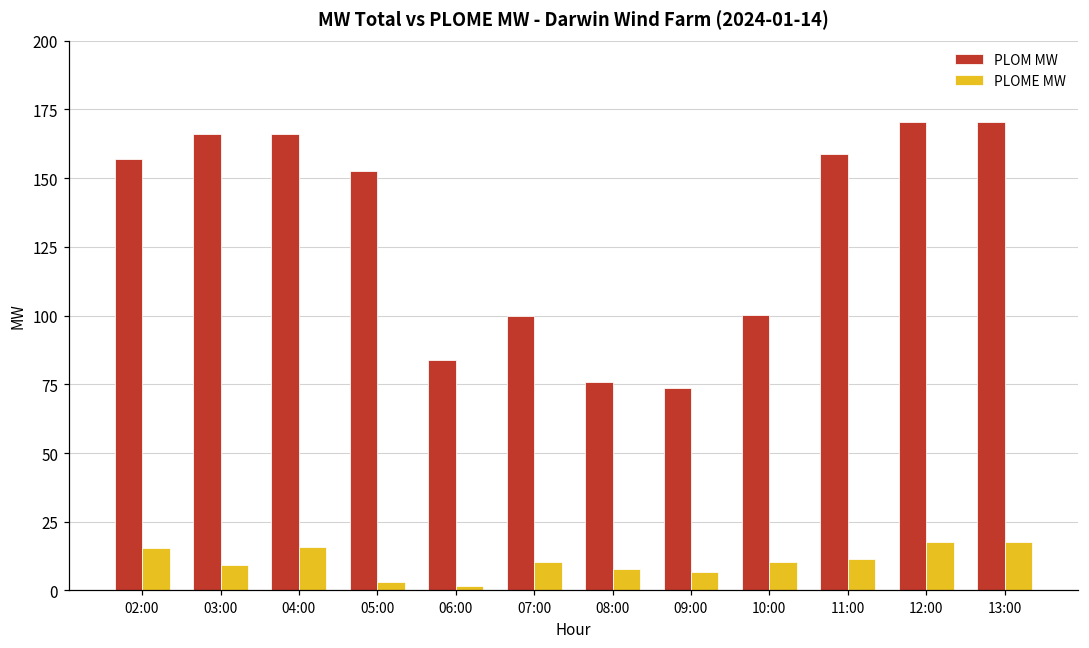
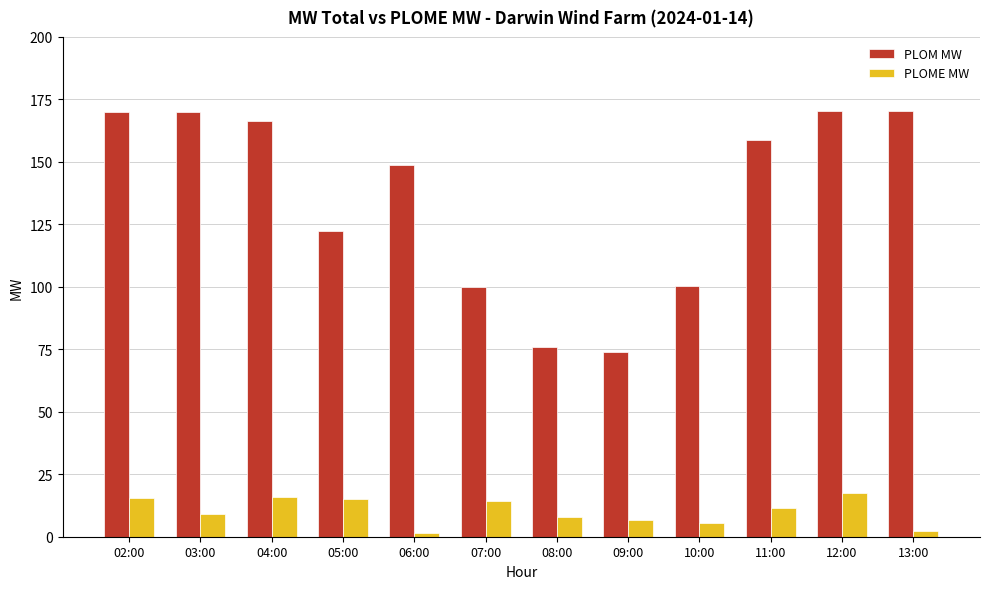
PLOM MW, 02:00: 157 -> 170
PLOM MW, 03:00: 166 -> 170
PLOM MW, 05:00: 152 -> 122
PLOME MW, 05:00: 3 -> 15
PLOM MW, 06:00: 84 -> 149
PLOME MW, 07:00: 10 -> 14
PLOME MW, 10:00: 10 -> 6
PLOME MW, 13:00: 18 -> 2
